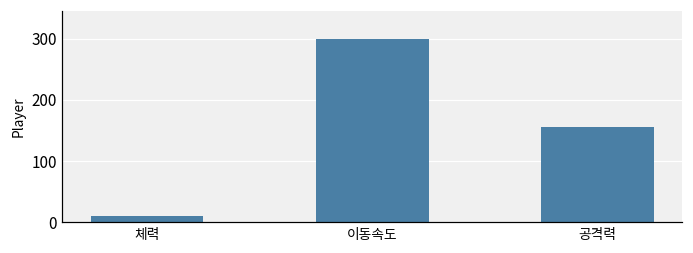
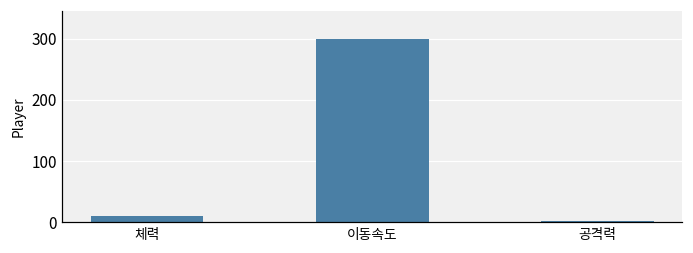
공격력: 160 -> 0
